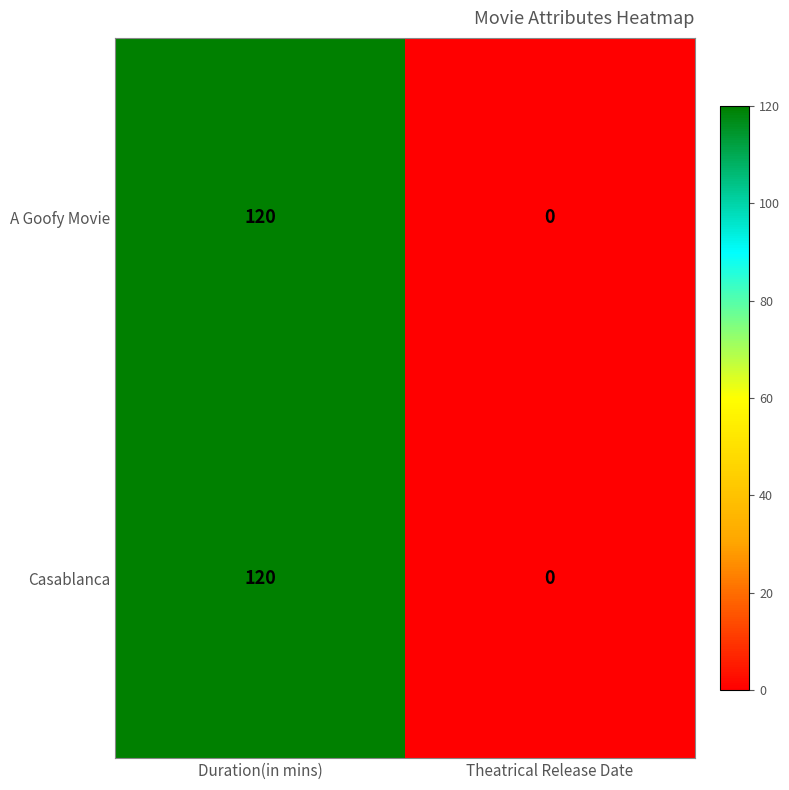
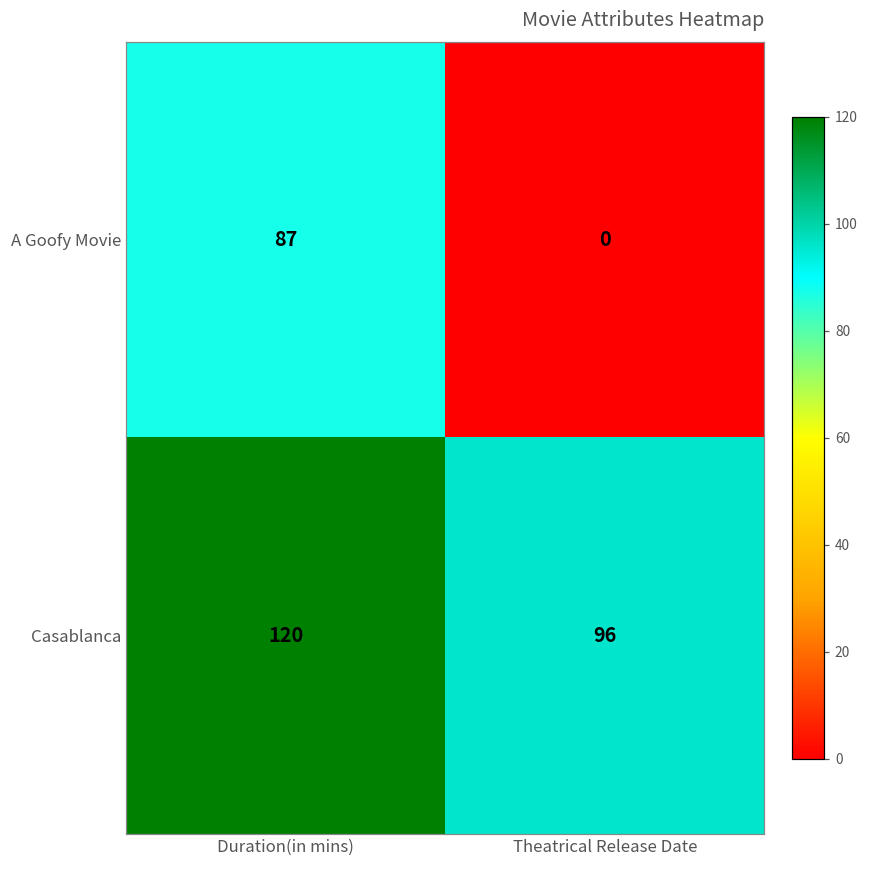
A Goofy Movie, Duration(in mins): 120 -> 87
Casablanca, Theatrical Release Date: 0 -> 96
